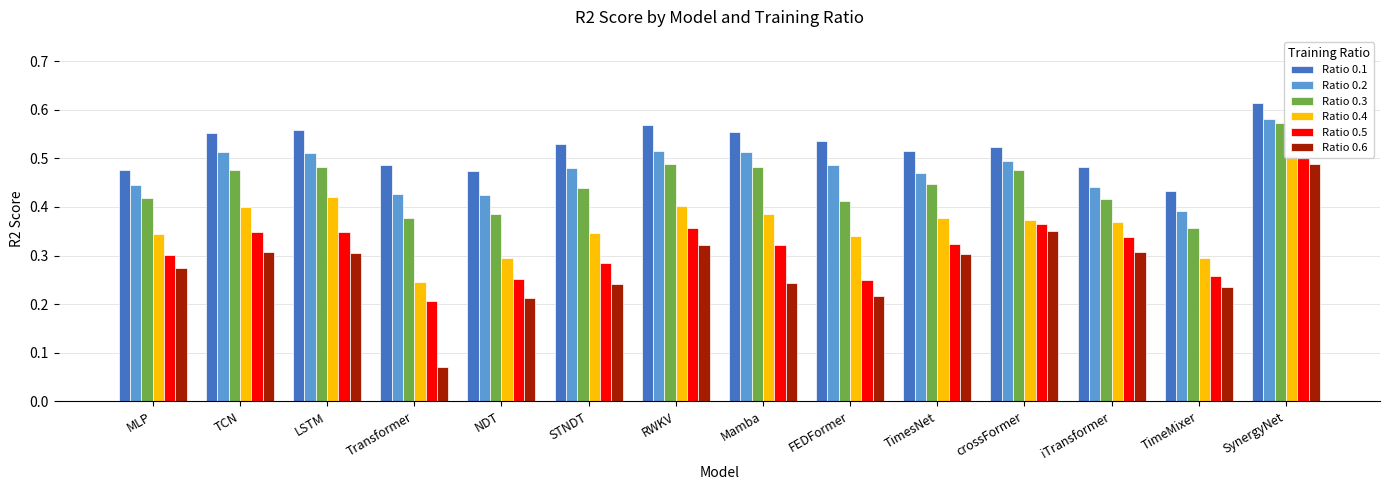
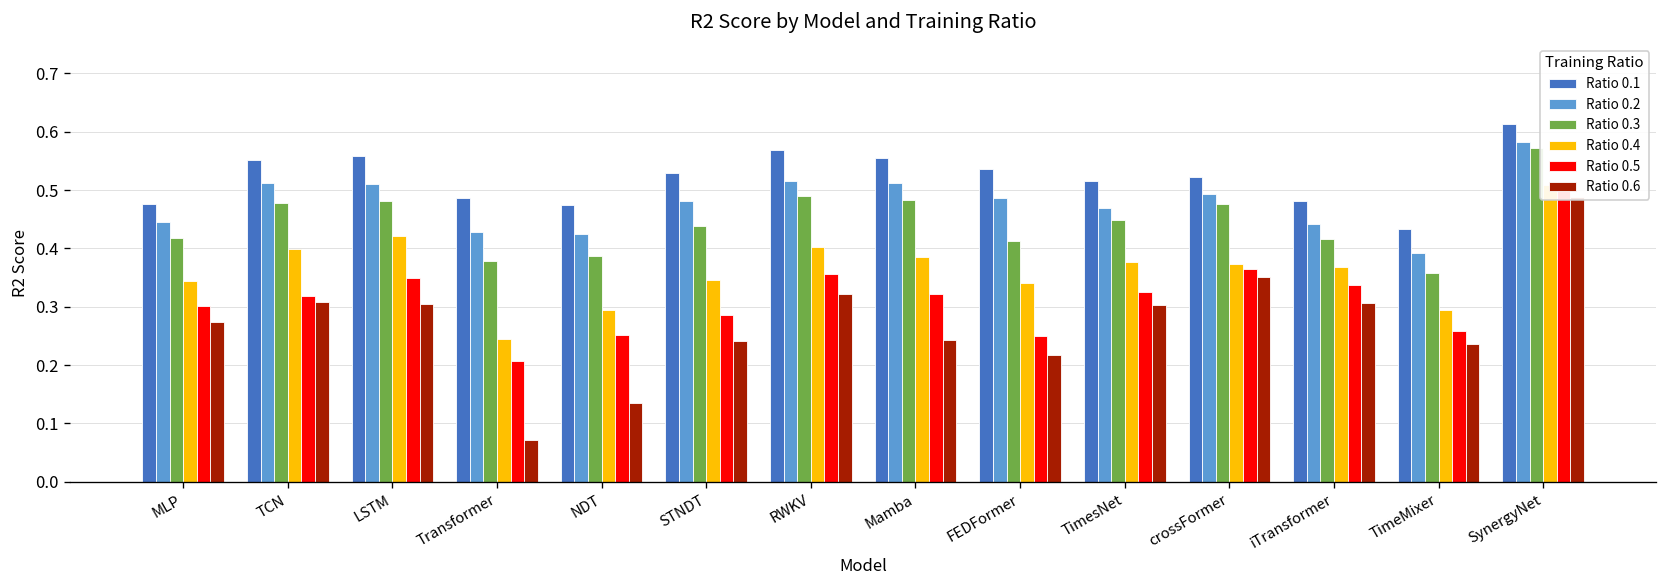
Ratio 0.5, TCN: 0.35 -> 0.32
Ratio 0.6, NDT: 0.21 -> 0.14
